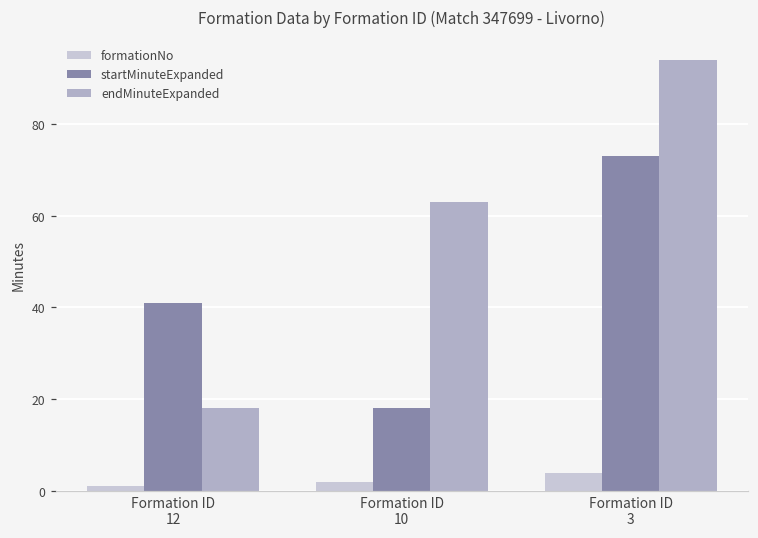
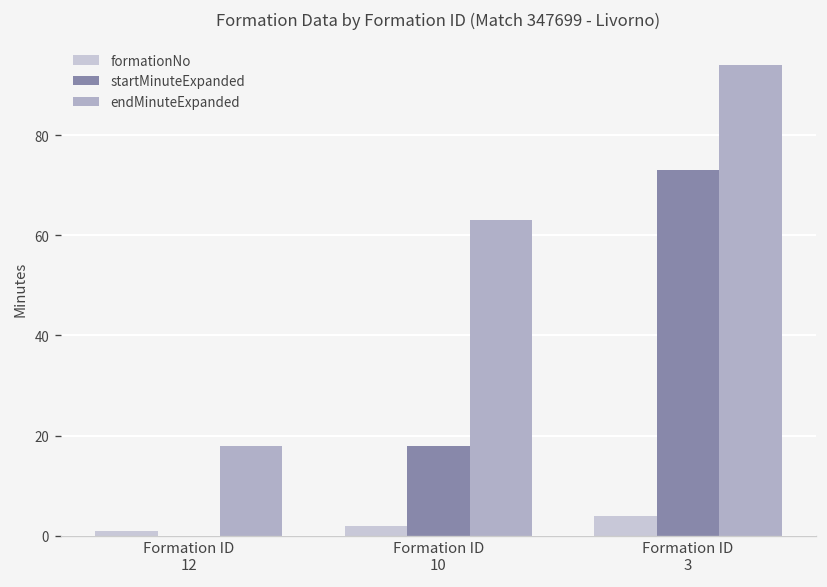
startMinuteExpanded, Formation ID 12: 41 -> 0
